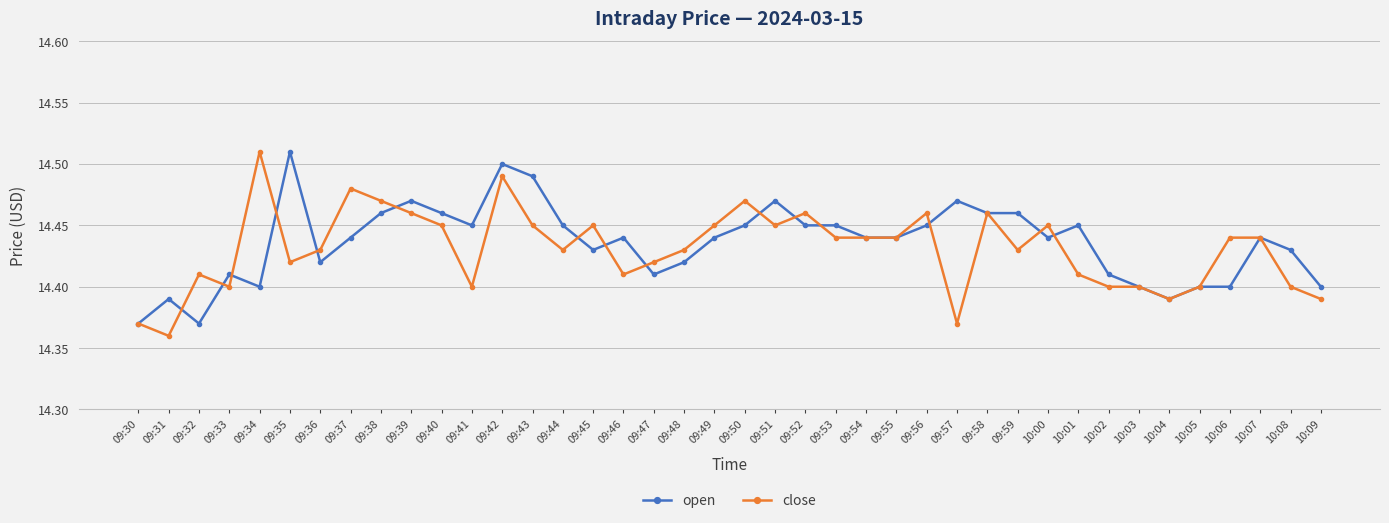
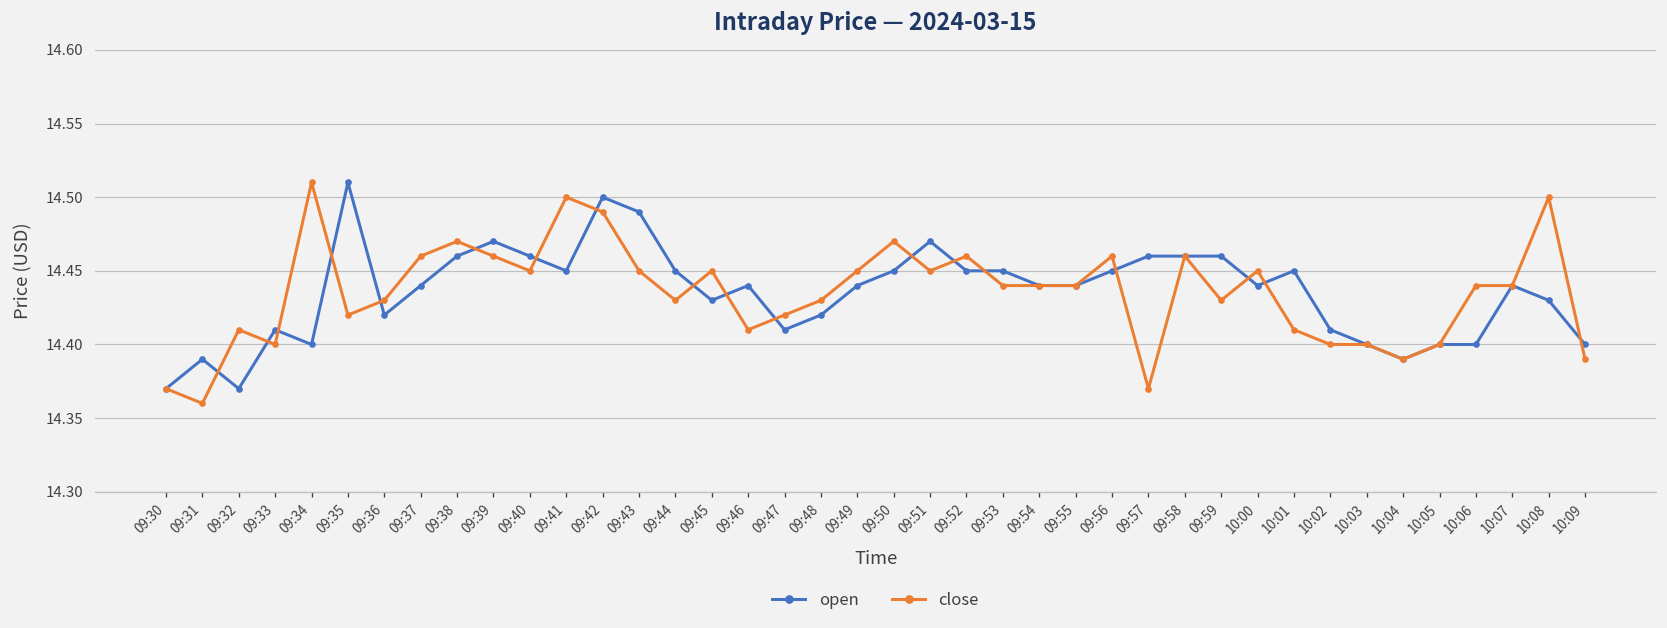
close, 09:37: 14.48 -> 14.46
close, 09:41: 14.4 -> 14.5
open, 09:57: 14.47 -> 14.46
close, 10:08: 14.4 -> 14.5
